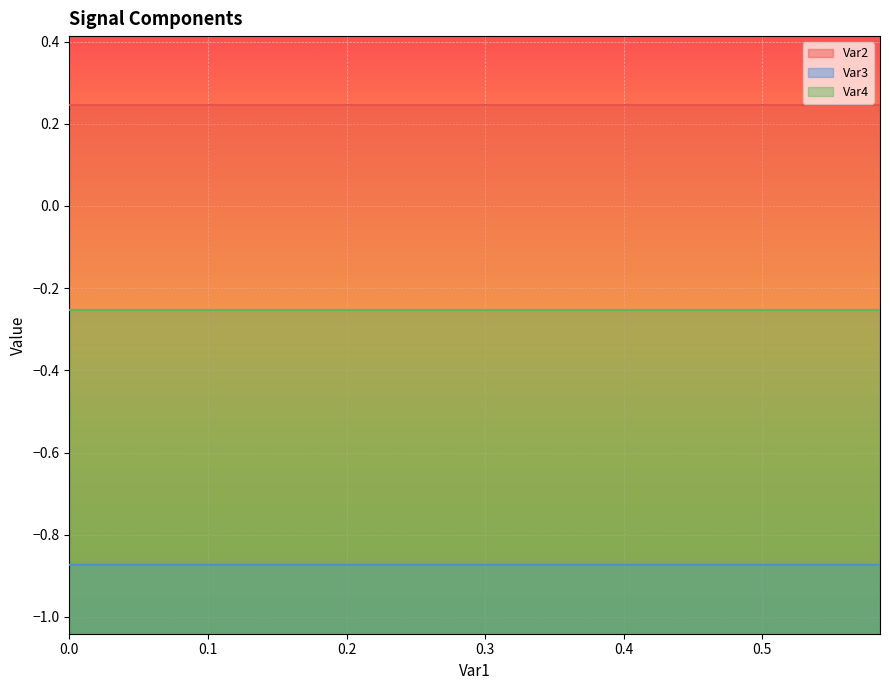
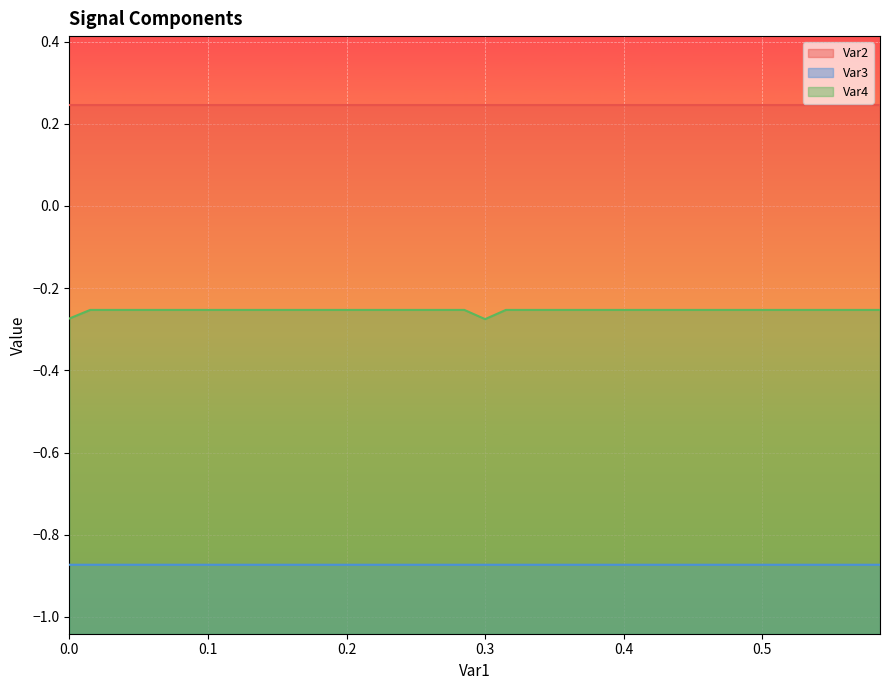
Var4, 0.0: -0.25 -> -0.27
Var4, 0.3: -0.25 -> -0.28
